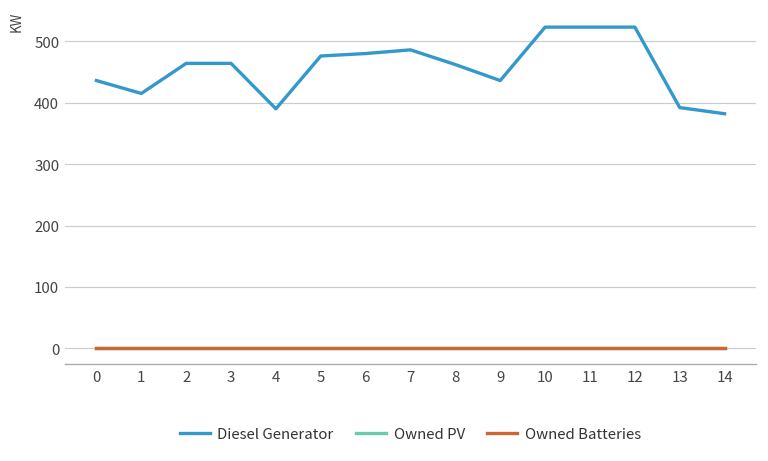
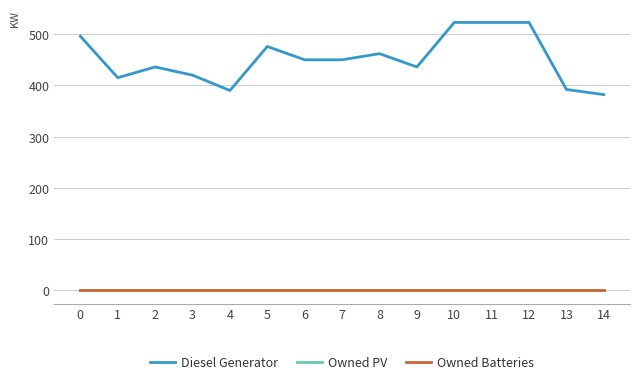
Diesel Generator, 0: 440 -> 500
Diesel Generator, 2: 460 -> 440
Diesel Generator, 3: 460 -> 420
Diesel Generator, 6: 480 -> 450
Diesel Generator, 7: 490 -> 450
